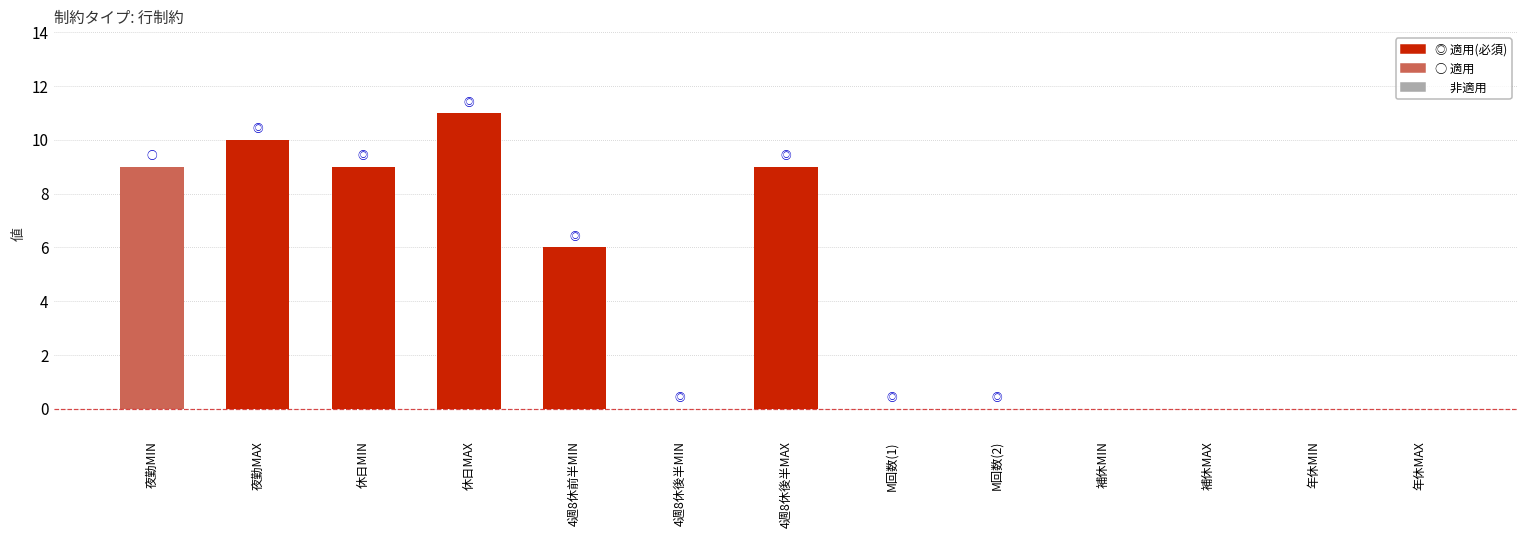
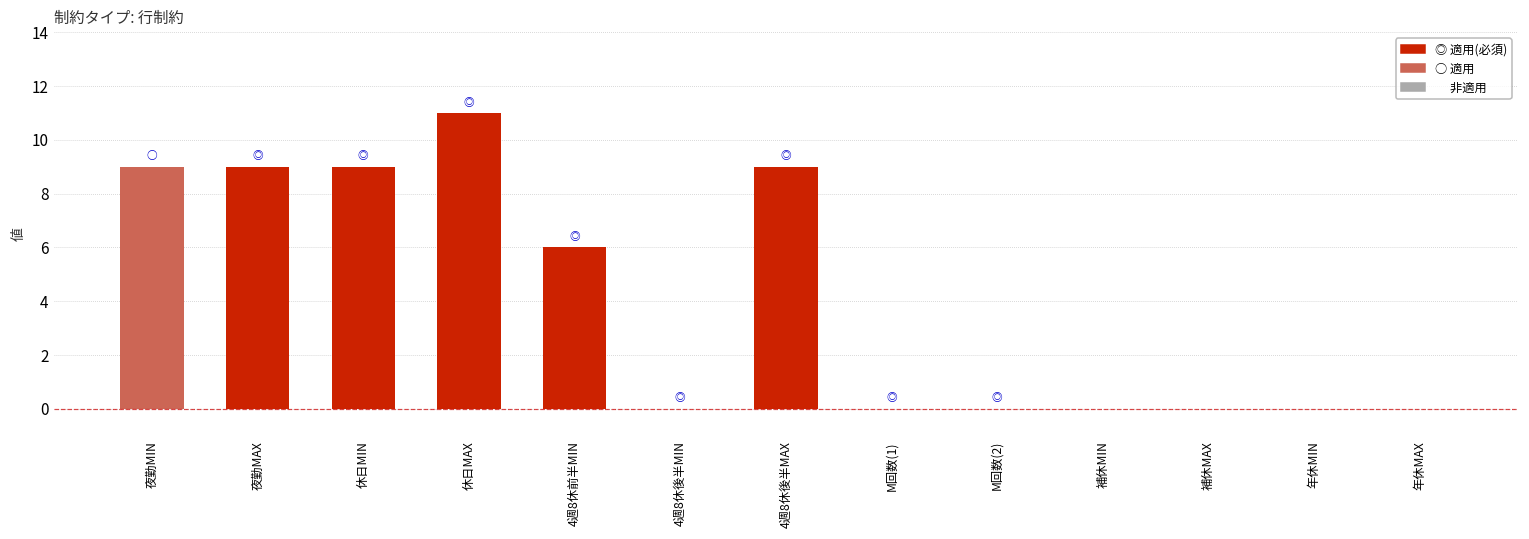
夜勤MAX: 10 -> 9
